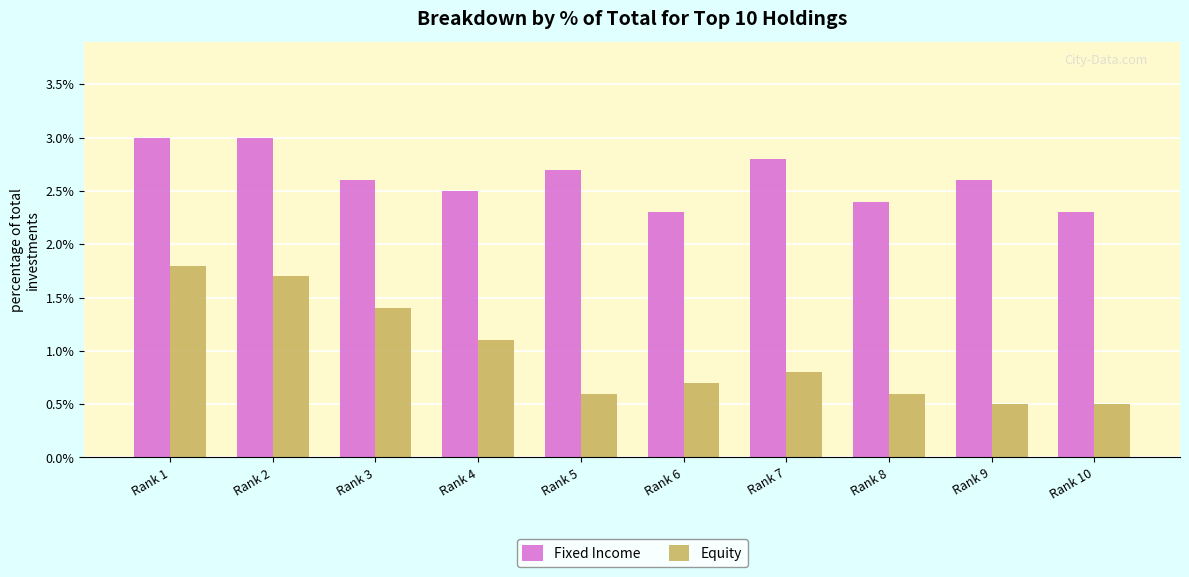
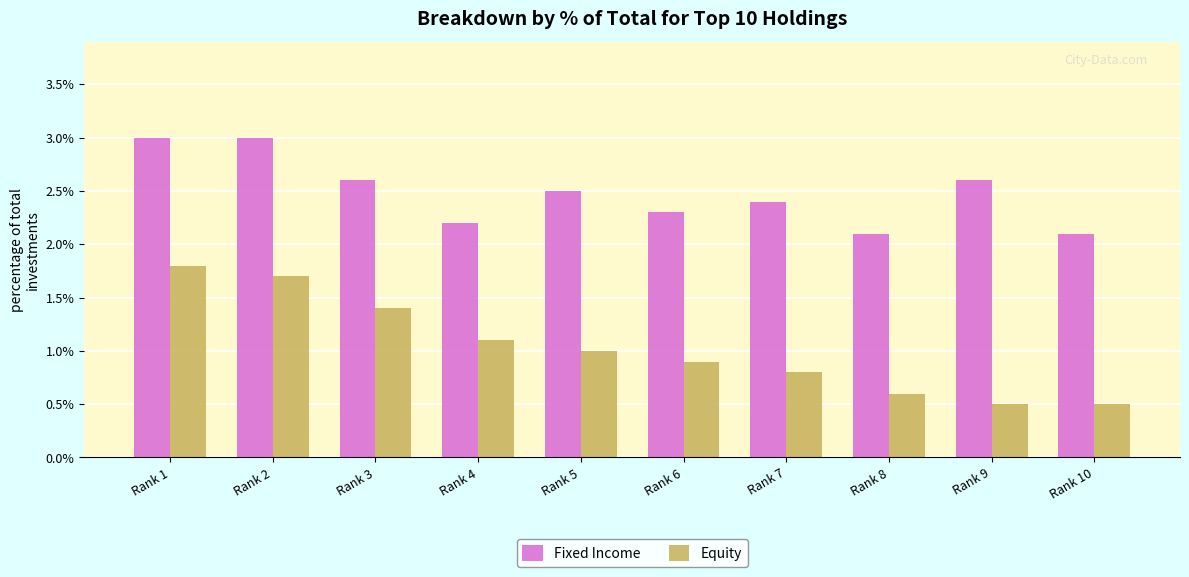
Fixed Income, Rank 4: 2.5% -> 2.2%
Fixed Income, Rank 5: 2.7% -> 2.5%
Equity, Rank 5: 0.6% -> 1.0%
Equity, Rank 6: 0.7% -> 0.9%
Fixed Income, Rank 7: 2.8% -> 2.4%
Fixed Income, Rank 8: 2.4% -> 2.1%
Fixed Income, Rank 10: 2.3% -> 2.1%
